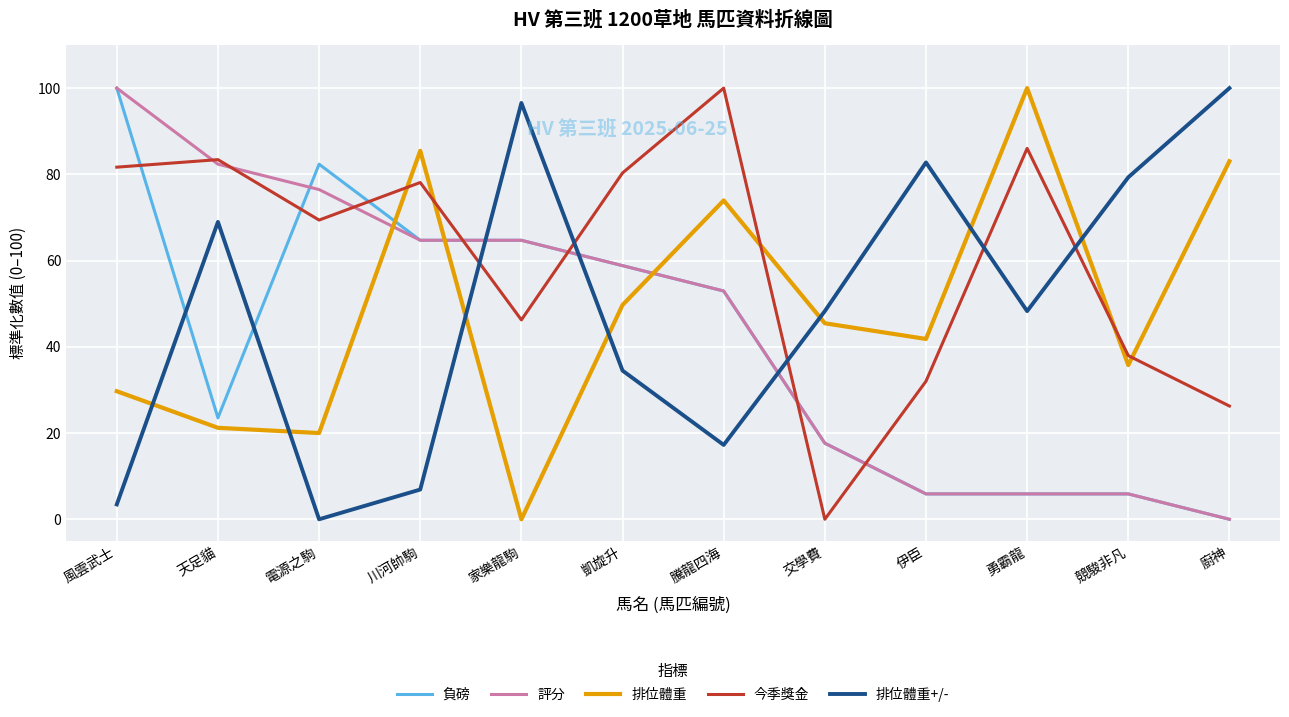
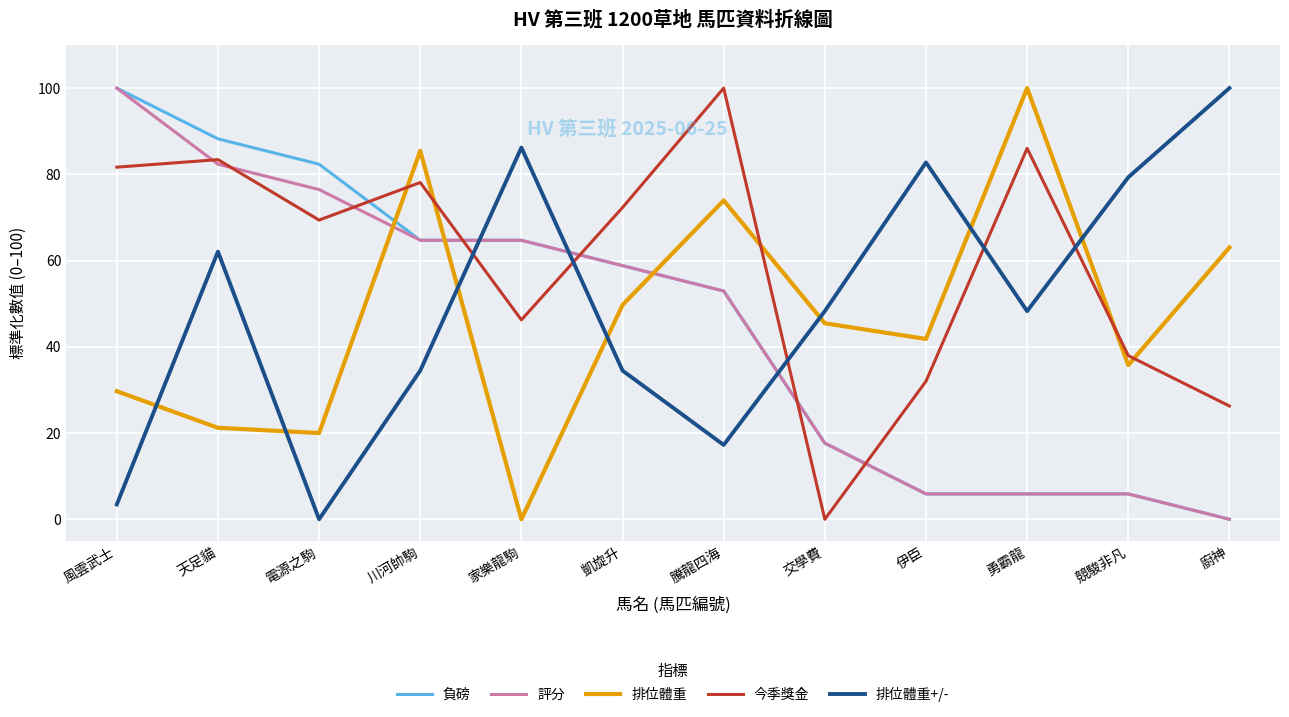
負磅, 天足貓: 24 -> 88
排位體重+/-, 天足貓: 69 -> 62
排位體重+/-, 川河帥駒: 7 -> 34
排位體重+/-, 家樂龍駒: 97 -> 86
今季獎金, 凱旋升: 80 -> 72
排位體重, 廚神: 83 -> 63
